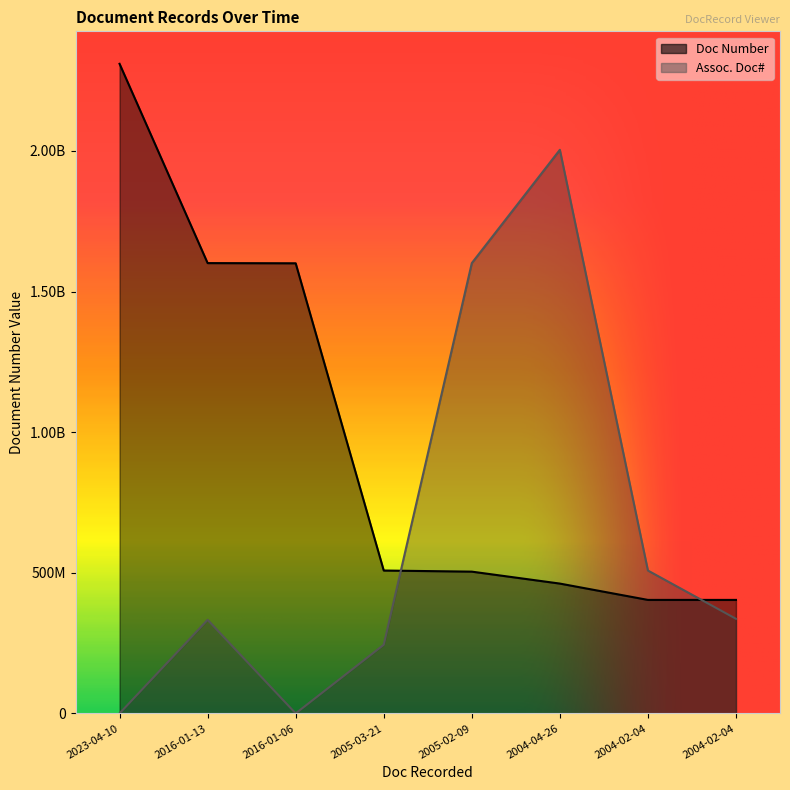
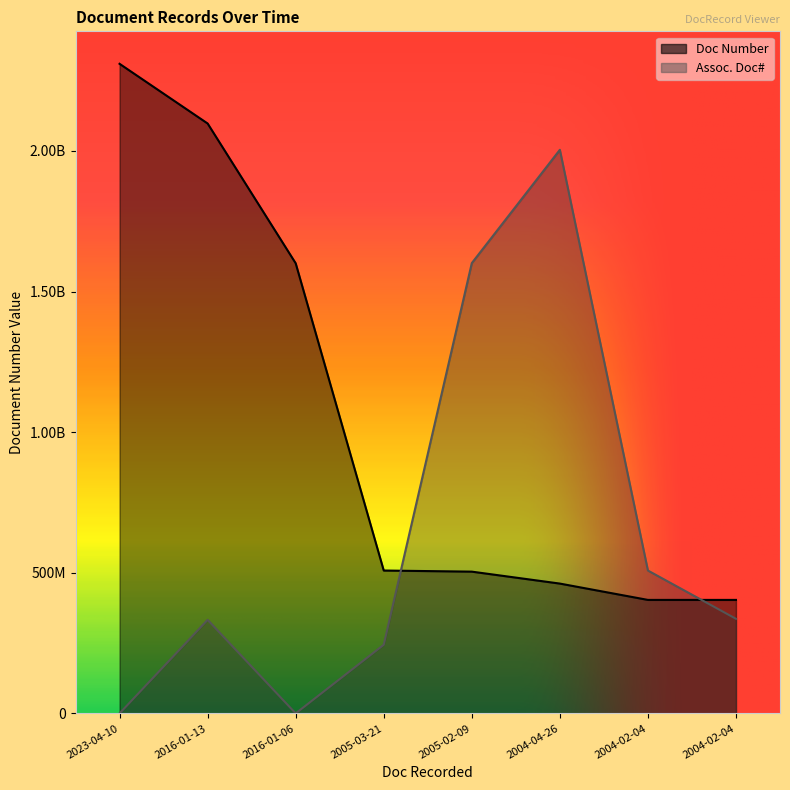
Doc Number, 2016-01-13: 1600000000 -> 2100000000
